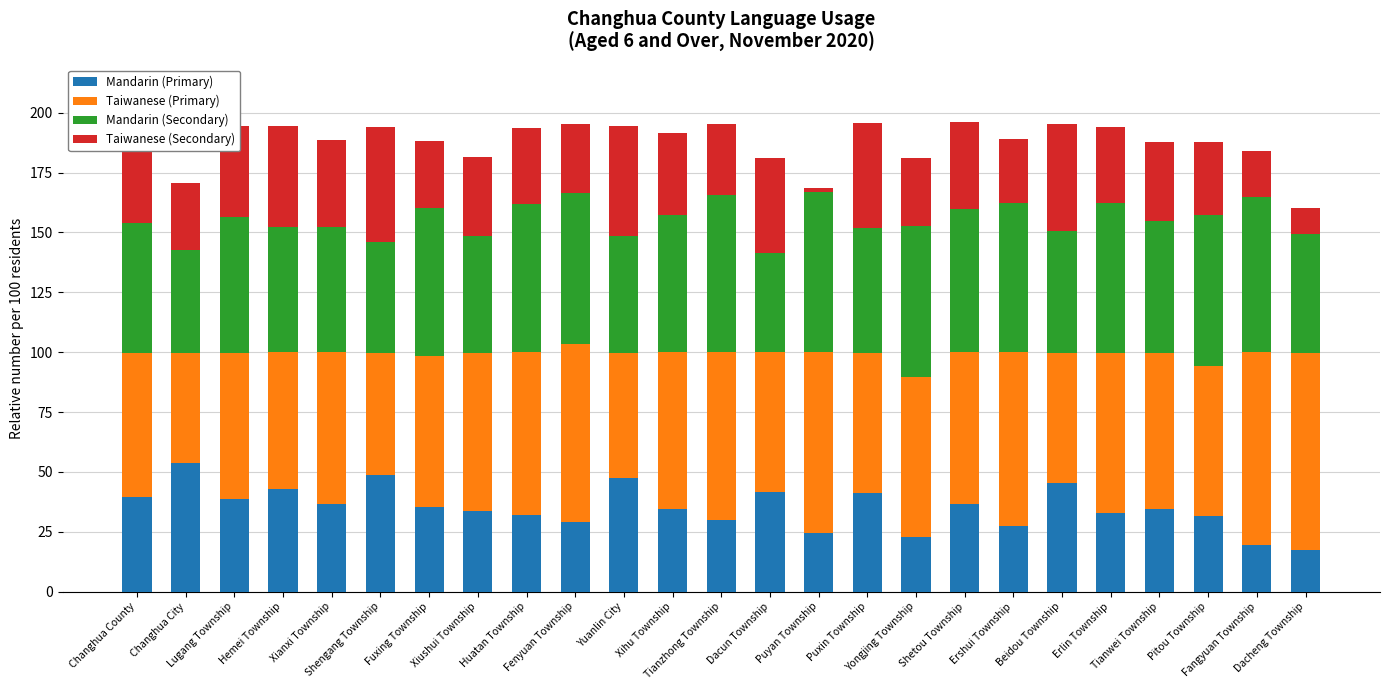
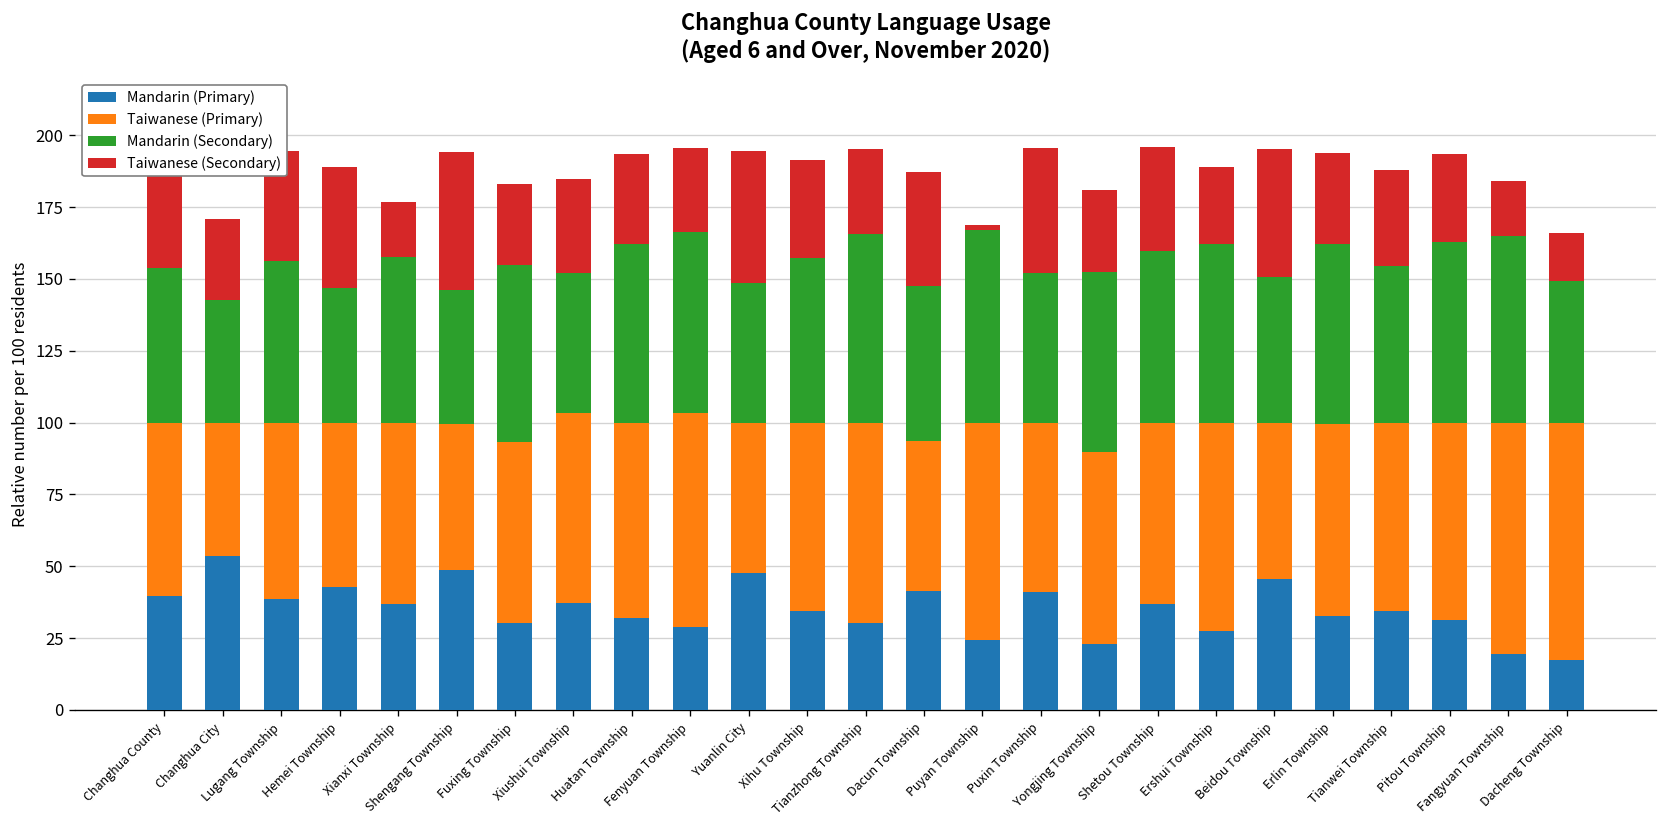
Mandarin (Secondary), Hemei Township: 52 -> 47
Mandarin (Secondary), Xianxi Township: 52 -> 58
Taiwanese (Secondary), Xianxi Township: 36 -> 19
Mandarin (Primary), Fuxing Township: 35 -> 30
Mandarin (Primary), Xiushui Township: 34 -> 37
Taiwanese (Primary), Dacun Township: 58 -> 52
Mandarin (Secondary), Dacun Township: 42 -> 54
Taiwanese (Primary), Pitou Township: 63 -> 68
Taiwanese (Secondary), Dacheng Township: 11 -> 17
